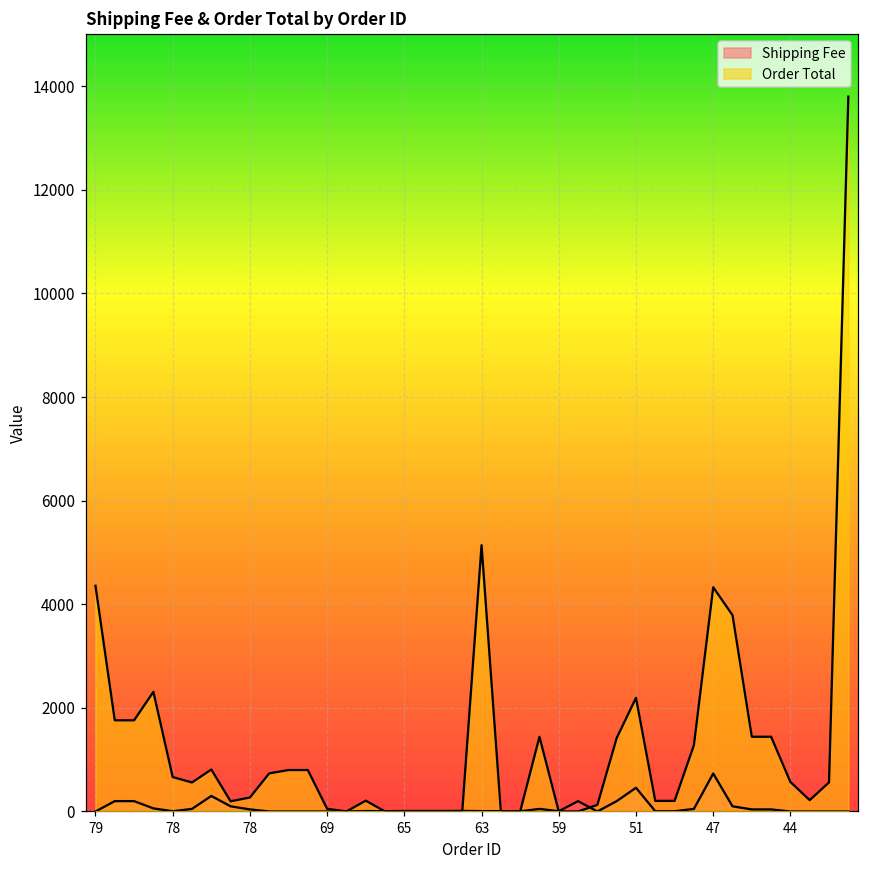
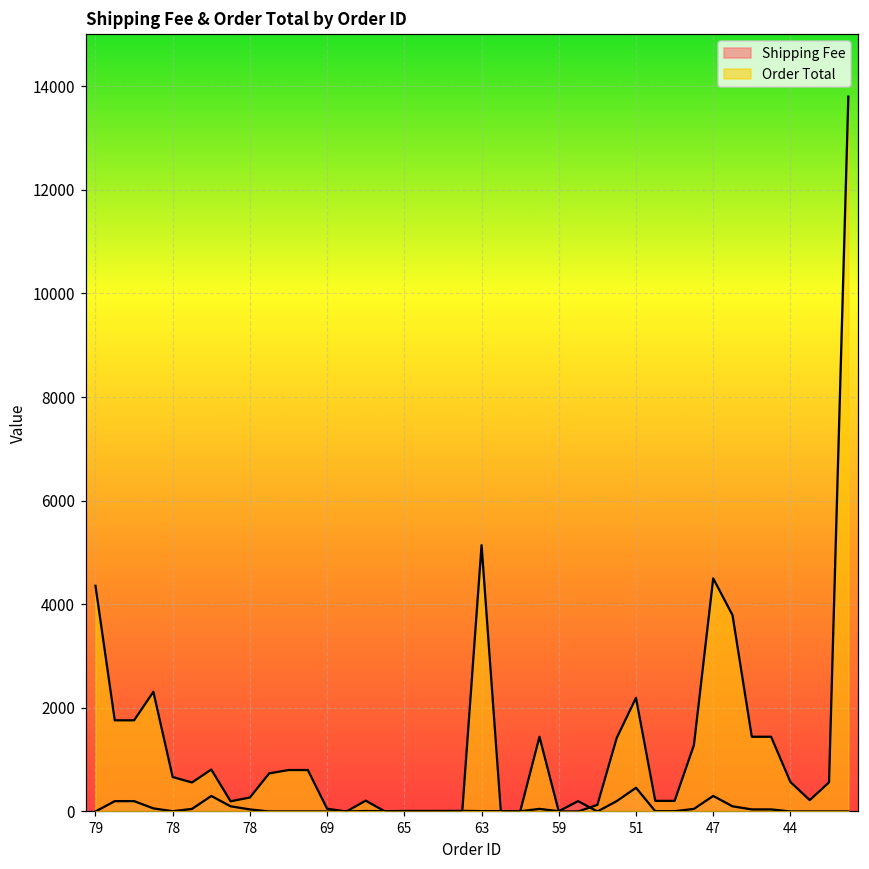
Shipping Fee, 47: 700 -> 300
Order Total, 47: 4300 -> 4500
